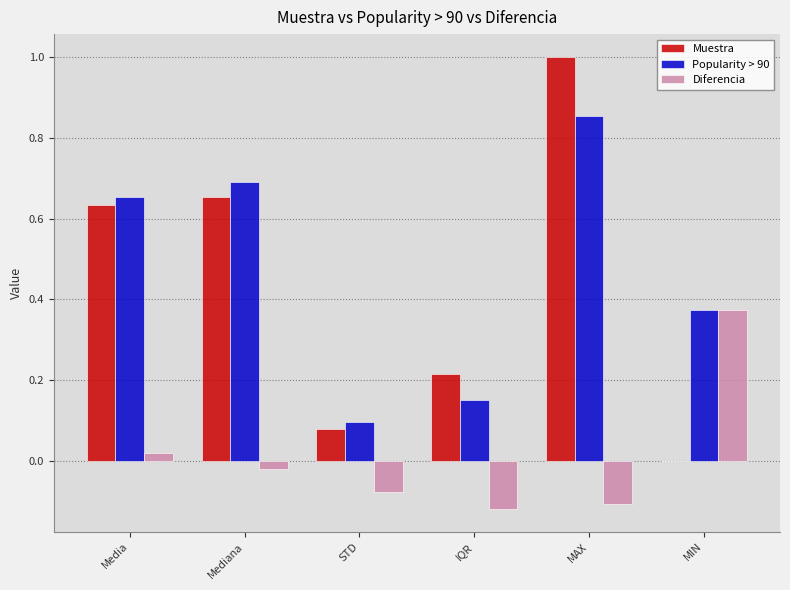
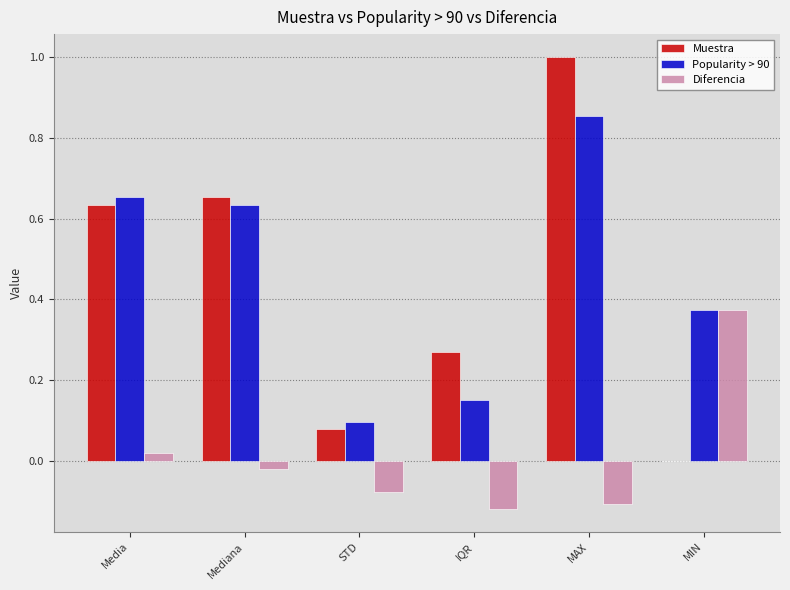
Popularity > 90, Mediana: 0.69 -> 0.63
Muestra, IQR: 0.22 -> 0.27
